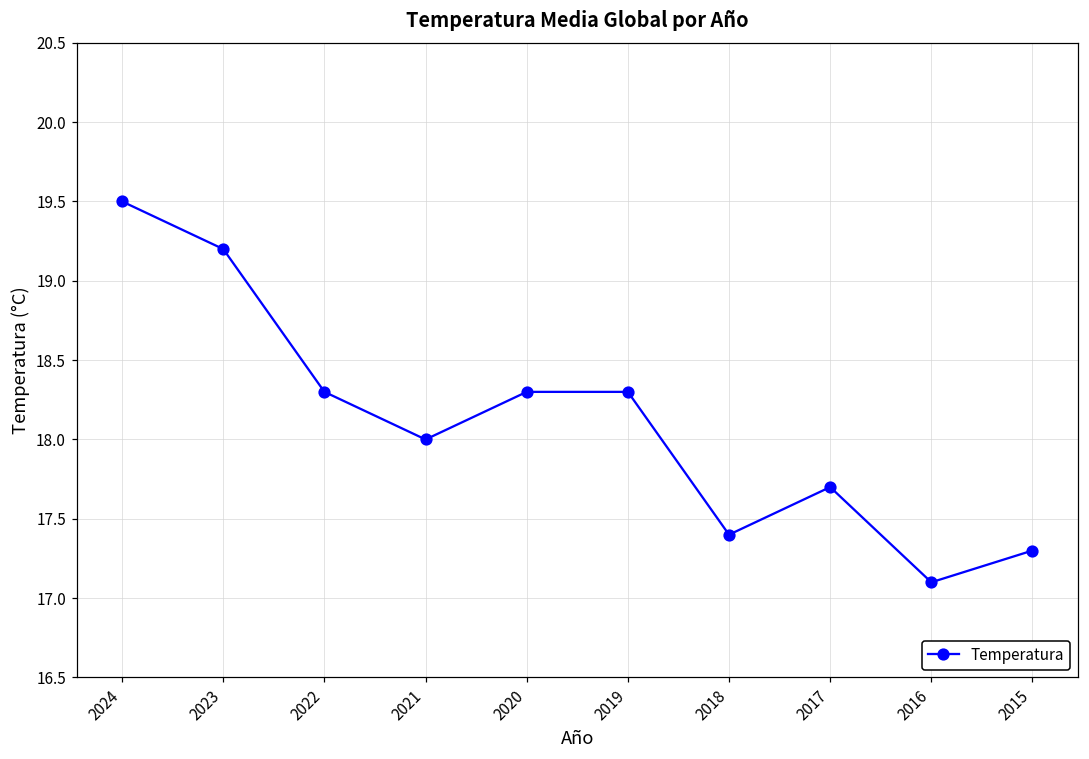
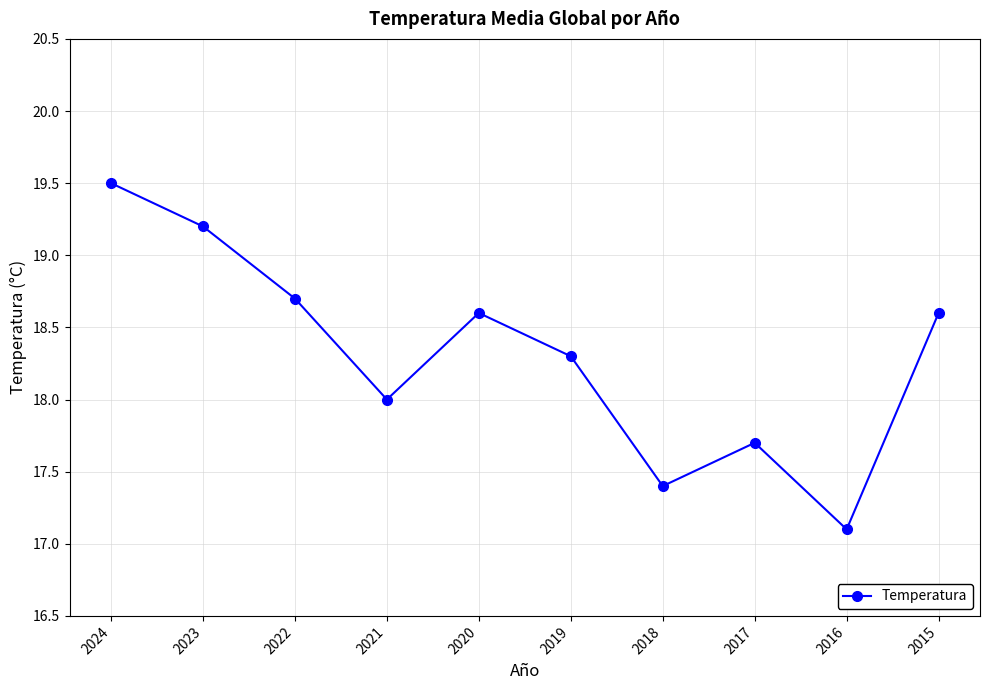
2022: 18.3 -> 18.7
2020: 18.3 -> 18.6
2015: 17.3 -> 18.6
